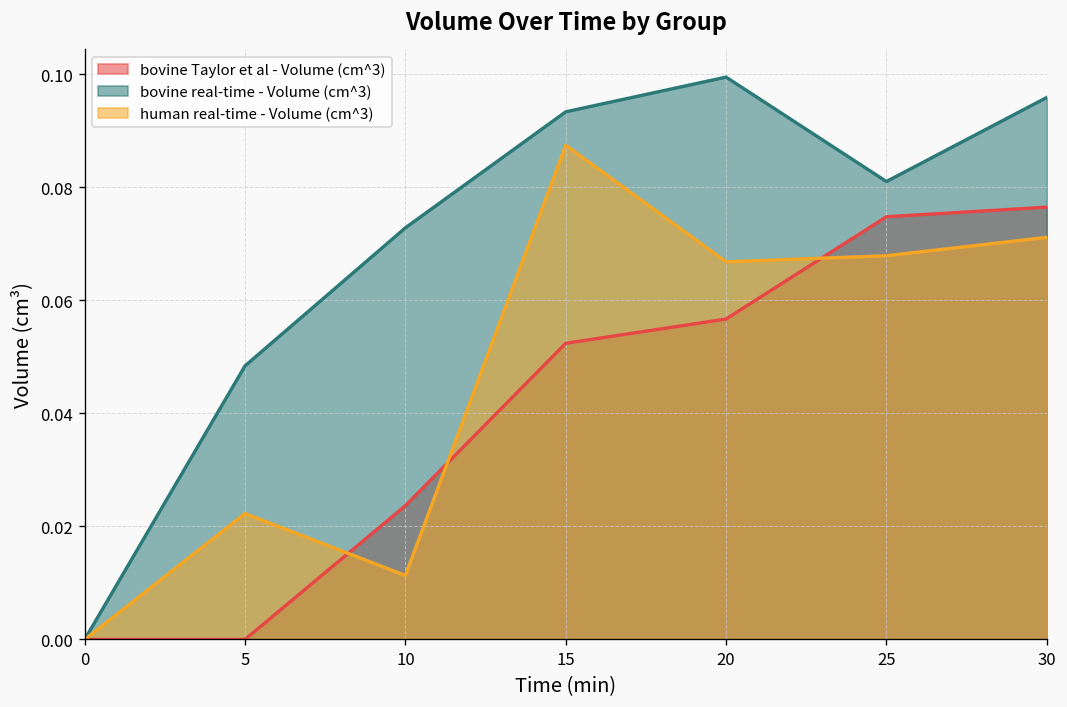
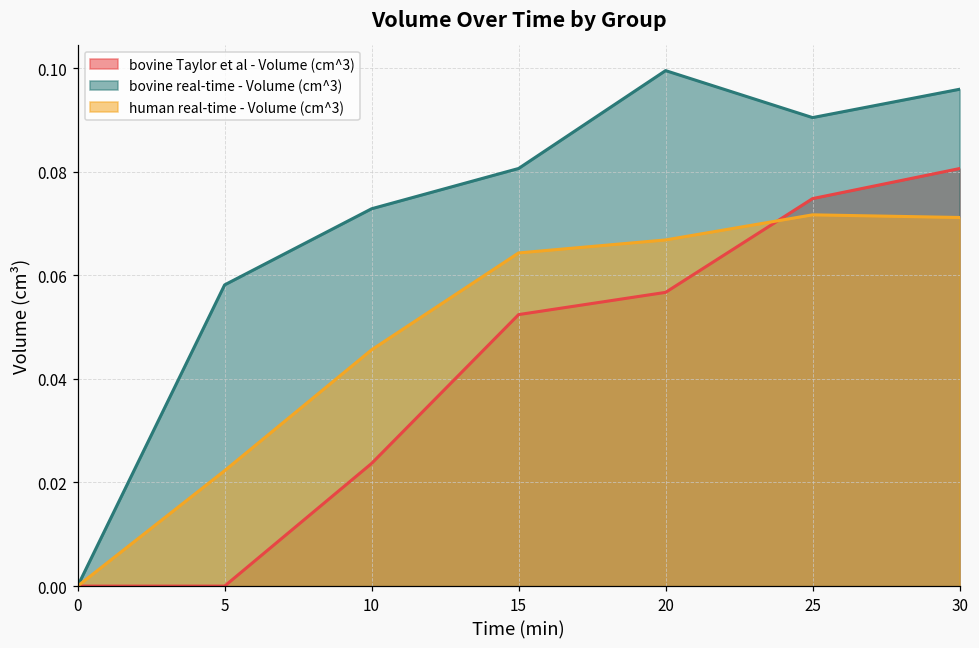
bovine real-time - Volume (cm^3), 5: 0.048 -> 0.058
human real-time - Volume (cm^3), 10: 0.011 -> 0.046
bovine real-time - Volume (cm^3), 15: 0.093 -> 0.081
human real-time - Volume (cm^3), 15: 0.087 -> 0.064
bovine real-time - Volume (cm^3), 25: 0.081 -> 0.090
human real-time - Volume (cm^3), 25: 0.068 -> 0.072
bovine Taylor et al - Volume (cm^3), 30: 0.077 -> 0.081
